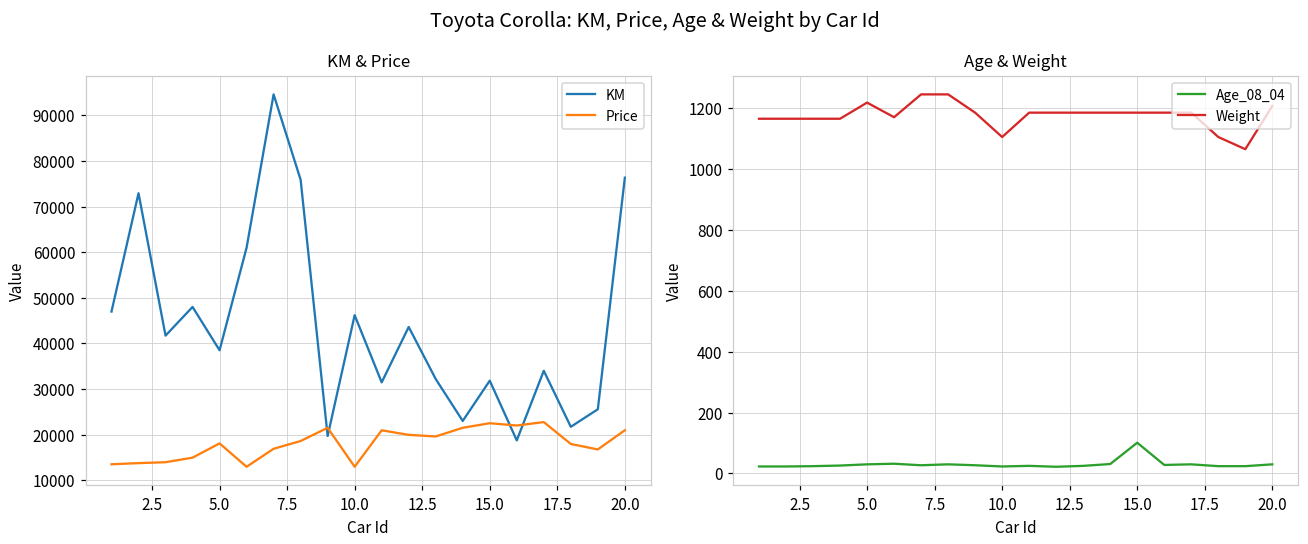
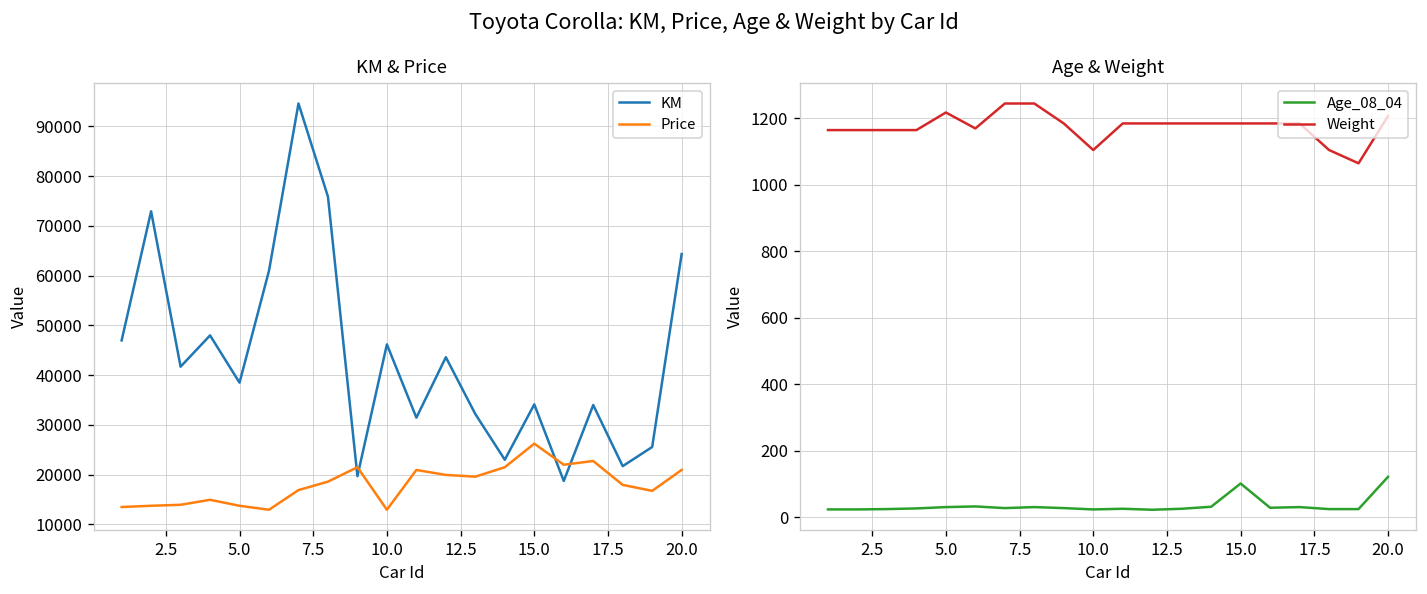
KM & Price, Price, 5.0: 18000 -> 14000
KM & Price, KM, 15.0: 32000 -> 34000
KM & Price, Price, 15.0: 23000 -> 26000
KM & Price, KM, 20.0: 76000 -> 64000
Age & Weight, Age_08_04, 20.0: 30 -> 120
